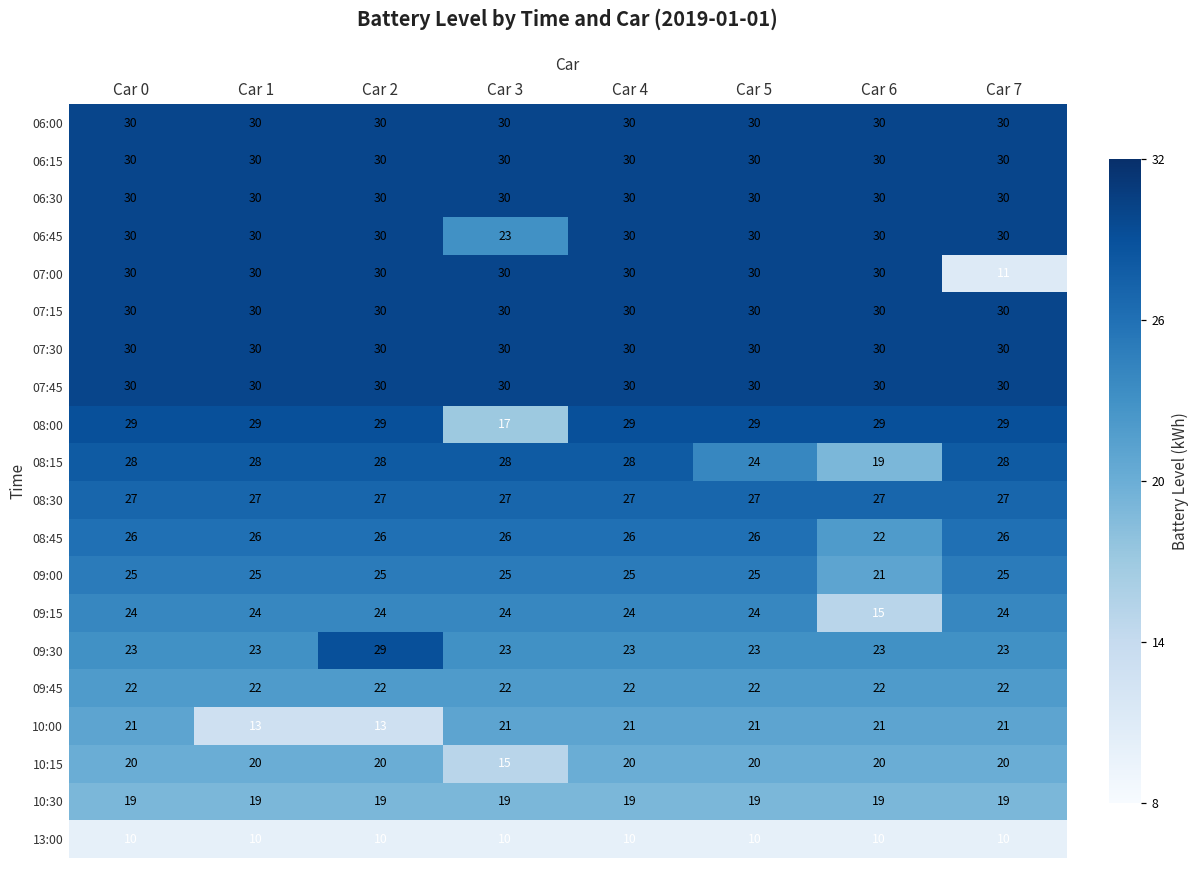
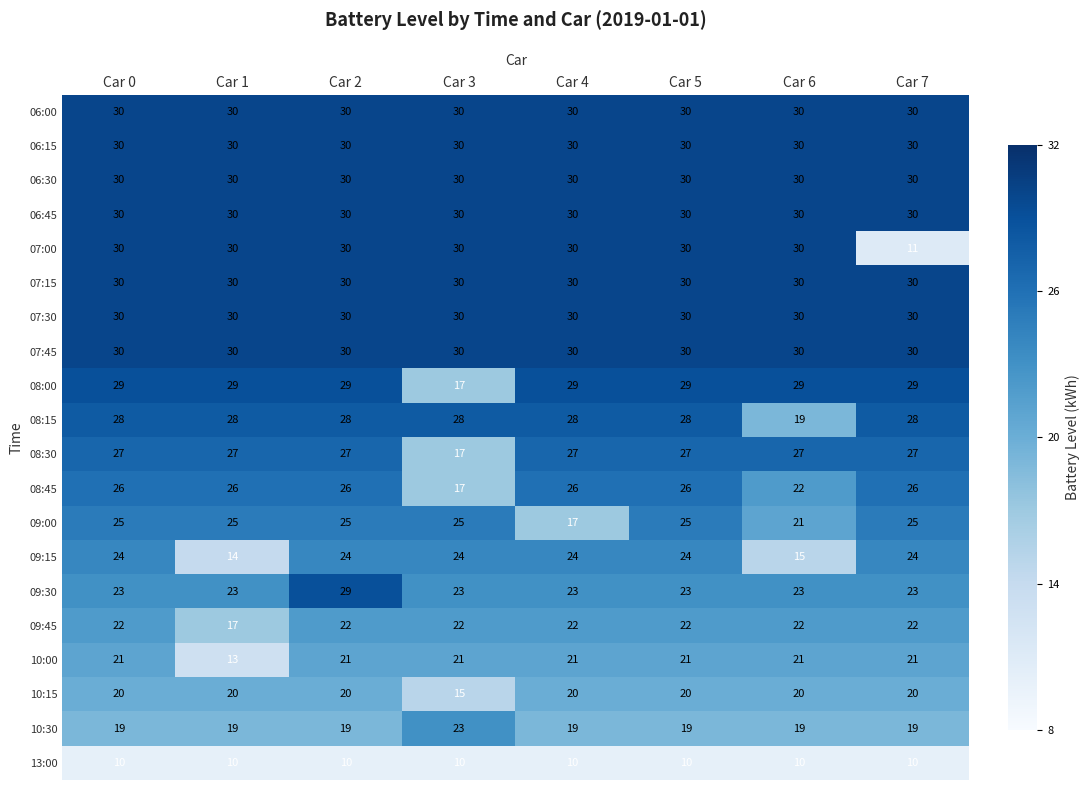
06:45, Car 3: 23 -> 30
08:15, Car 5: 24 -> 28
08:30, Car 3: 27 -> 17
08:45, Car 3: 26 -> 17
09:00, Car 4: 25 -> 17
09:15, Car 1: 24 -> 14
09:45, Car 1: 22 -> 17
10:00, Car 2: 13 -> 21
10:30, Car 3: 19 -> 23
